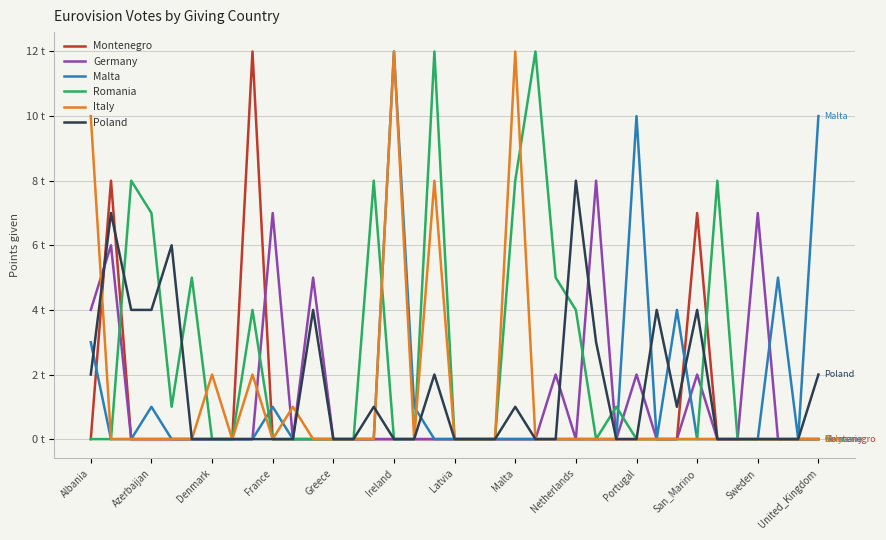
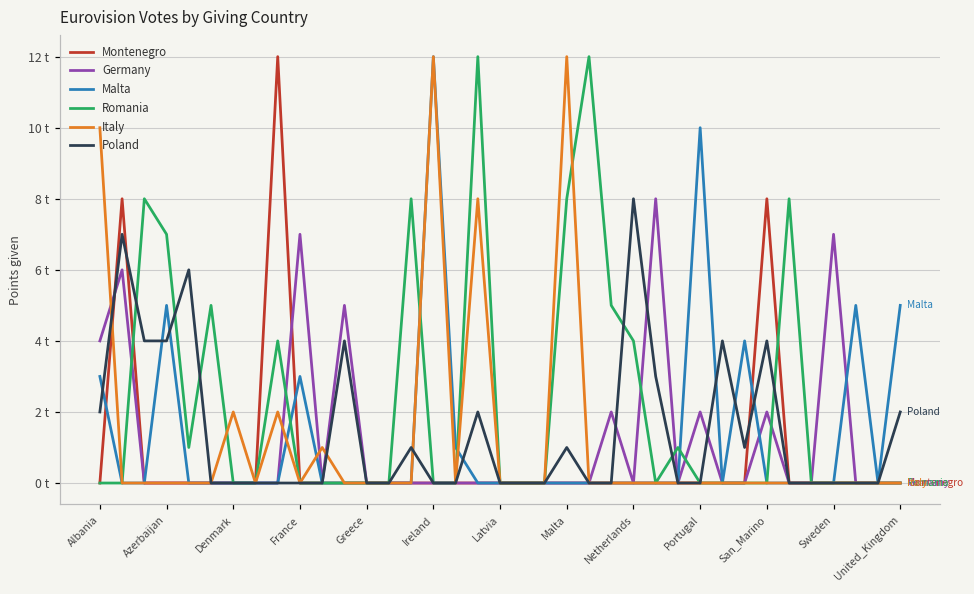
Malta, Azerbaijan: 1 t -> 5 t
Malta, France: 1 t -> 3 t
Montenegro, San_Marino: 7 t -> 8 t
Malta, United_Kingdom: 10 t -> 5 t
